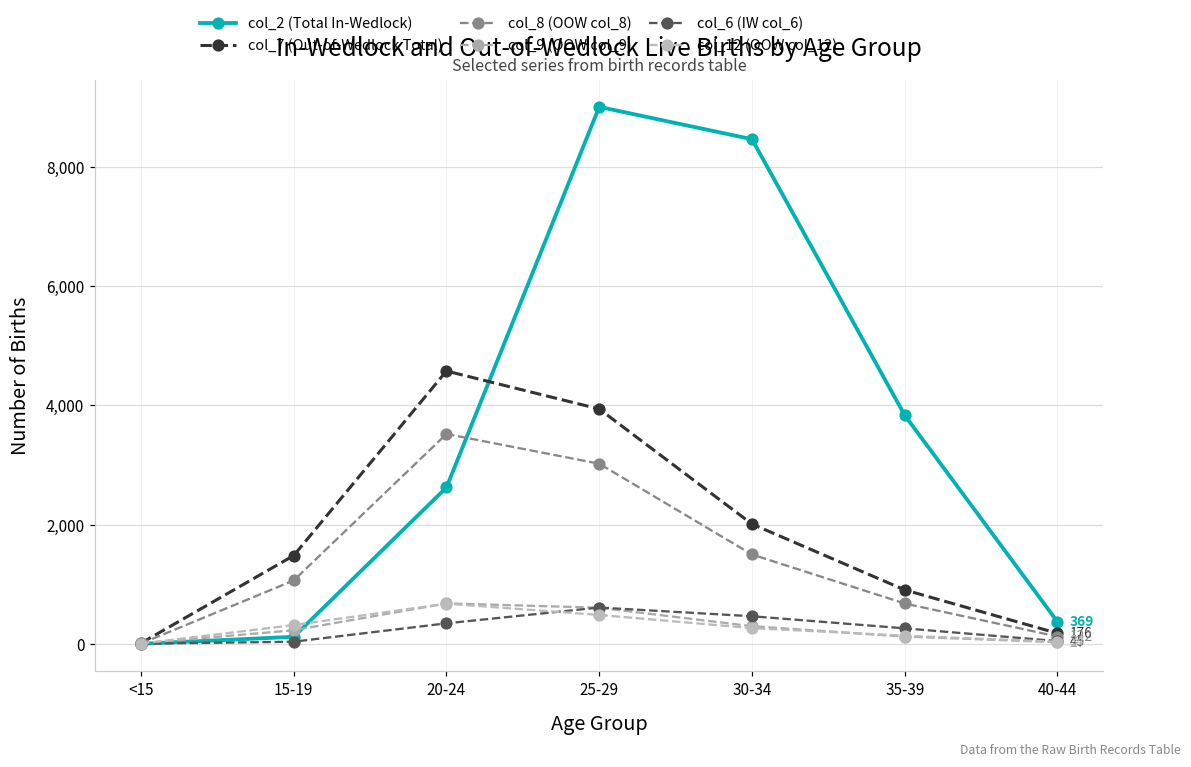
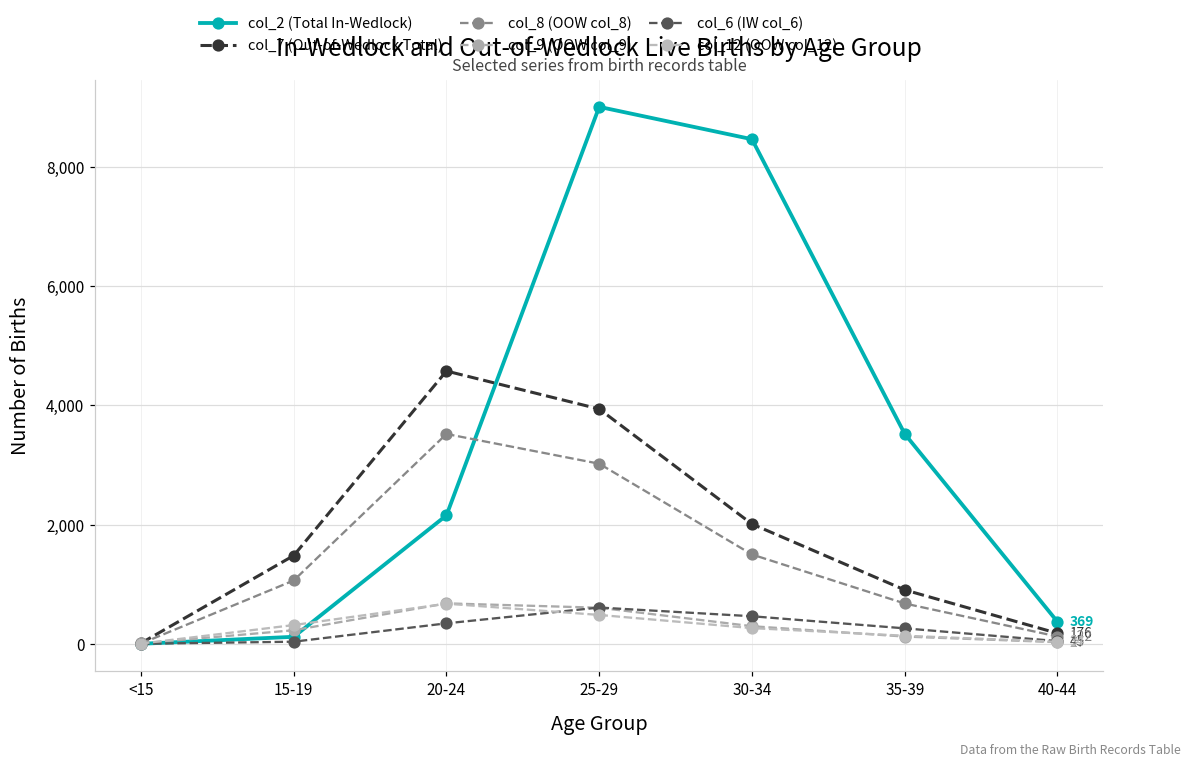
col_2 (Total In-Wedlock), 20-24: 2,600 -> 2,200
col_2 (Total In-Wedlock), 35-39: 3,800 -> 3,500
